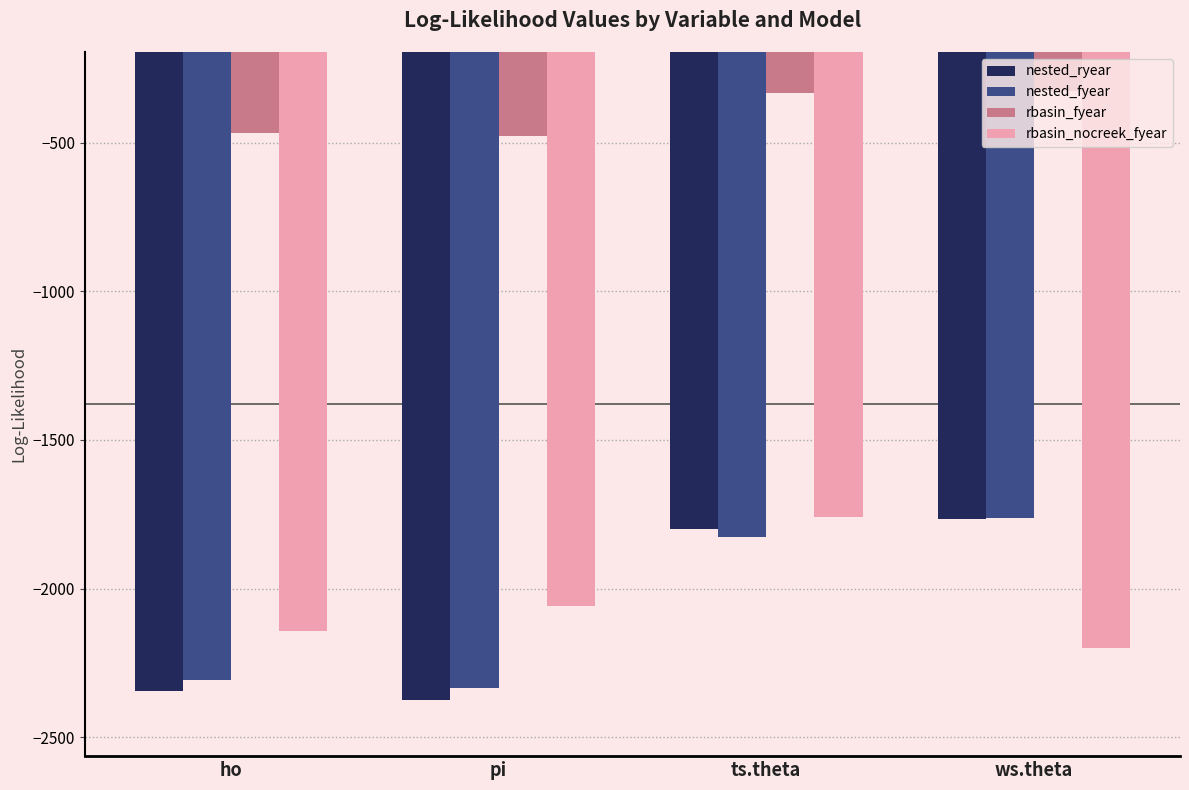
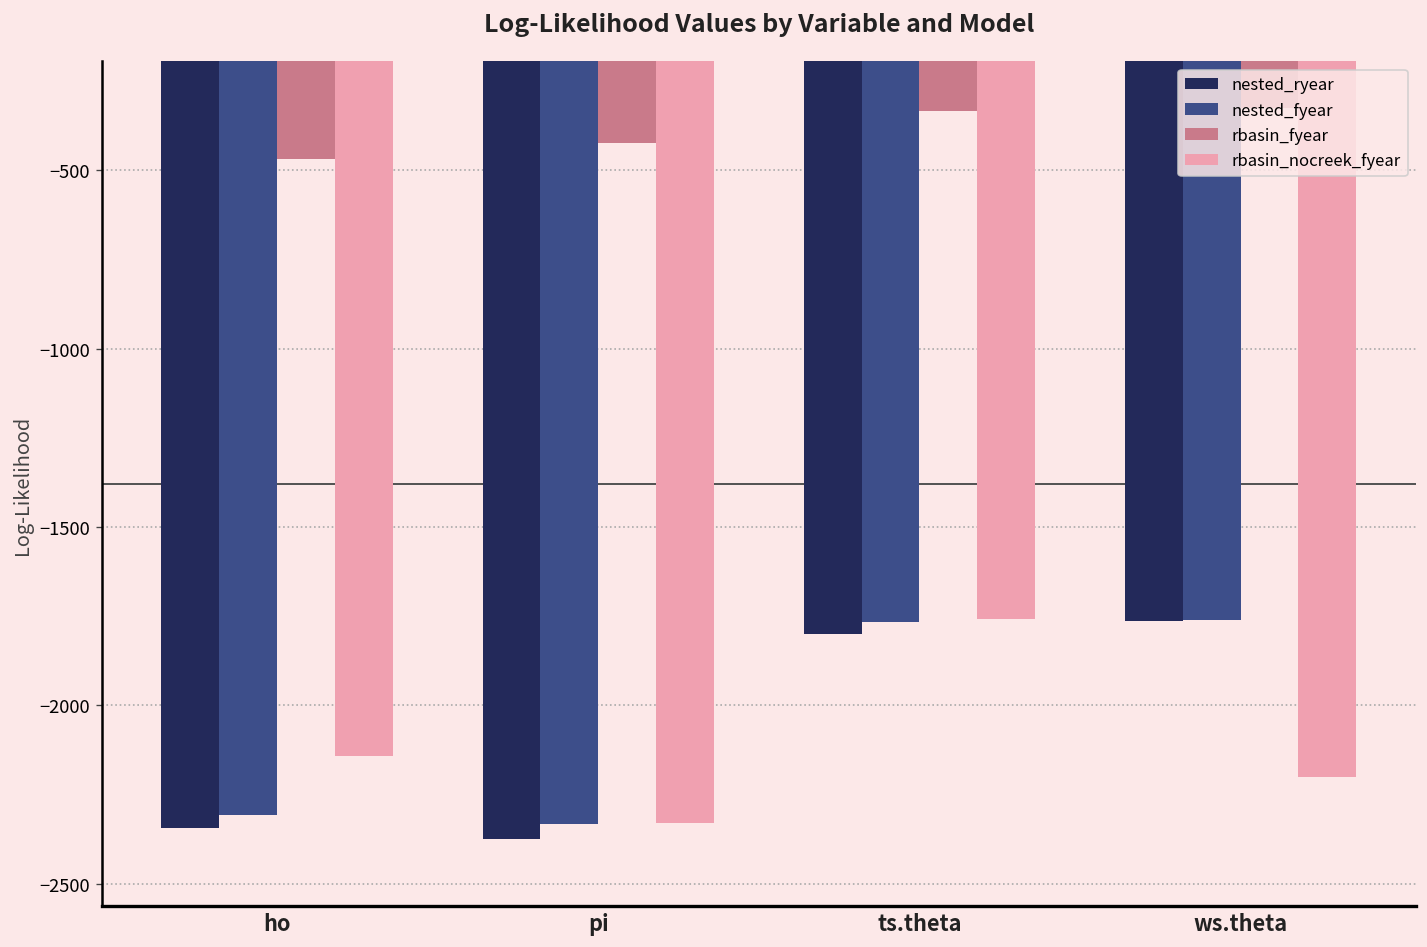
rbasin_fyear, pi: -480 -> -420
rbasin_nocreek_fyear, pi: -2060 -> -2330
nested_fyear, ts.theta: -1830 -> -1770
